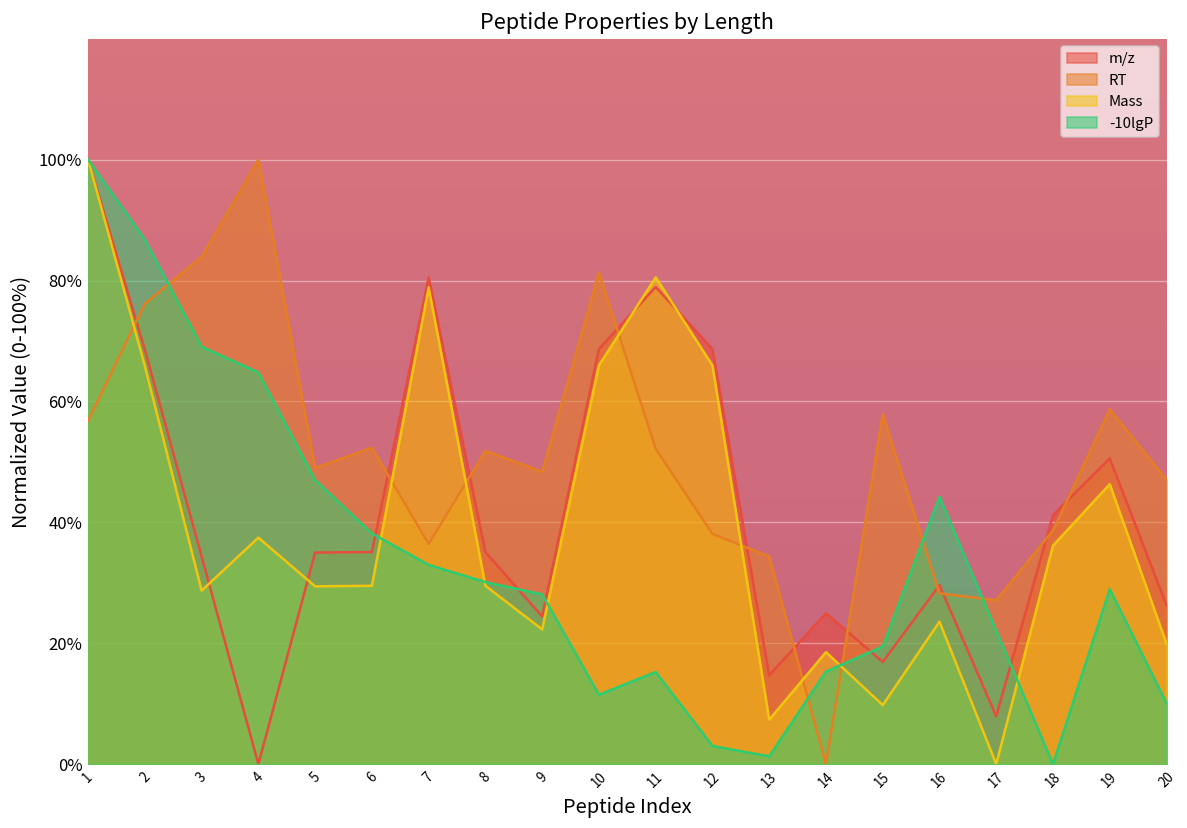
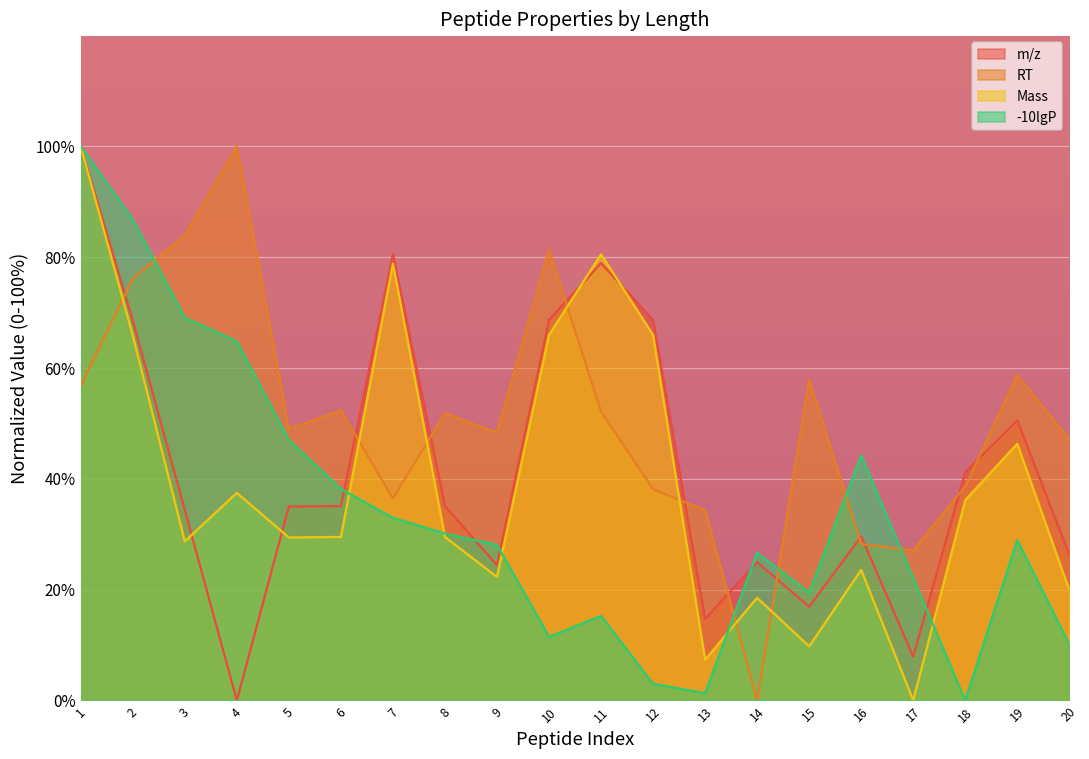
-10lgP, 14: 15% -> 27%
